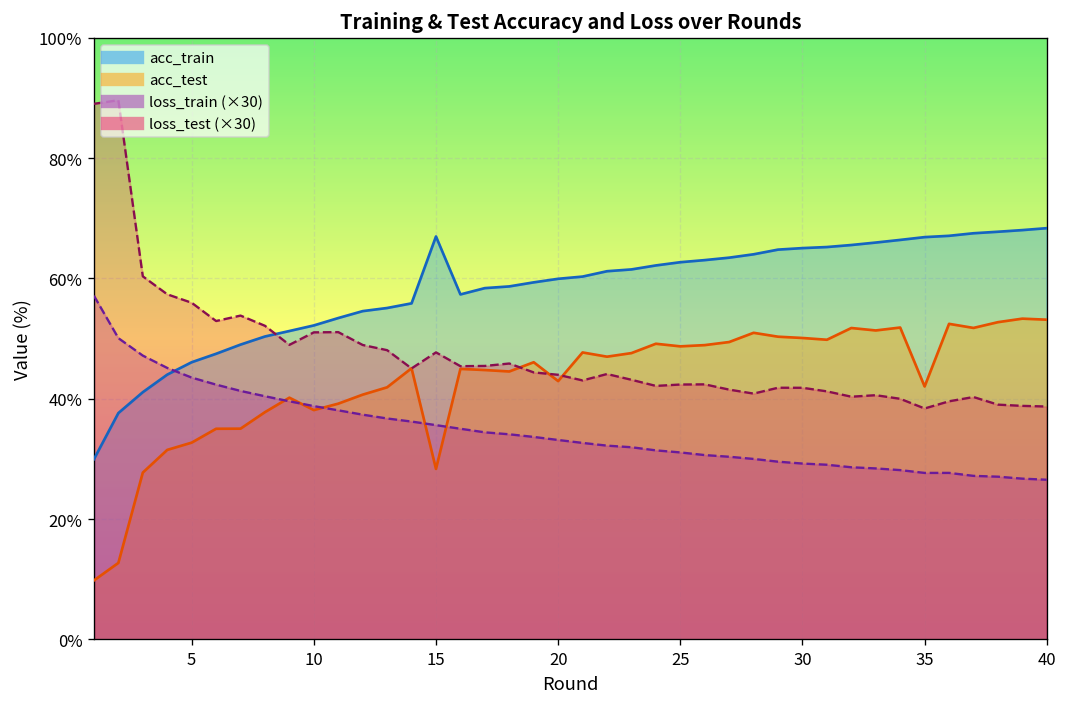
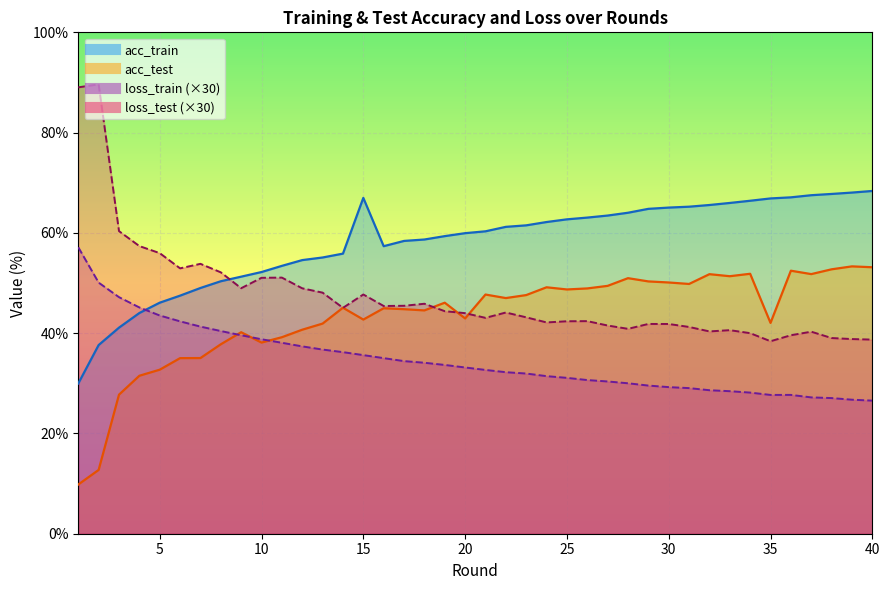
acc_test, 15: 28% -> 43%
